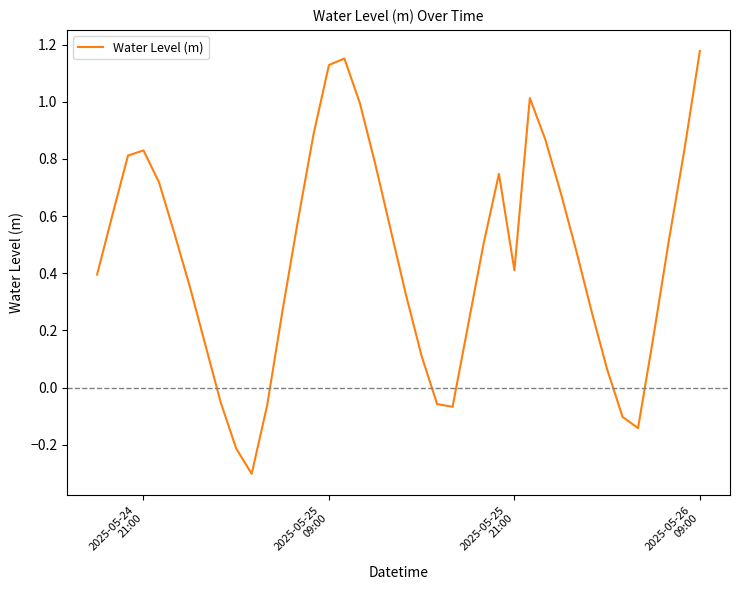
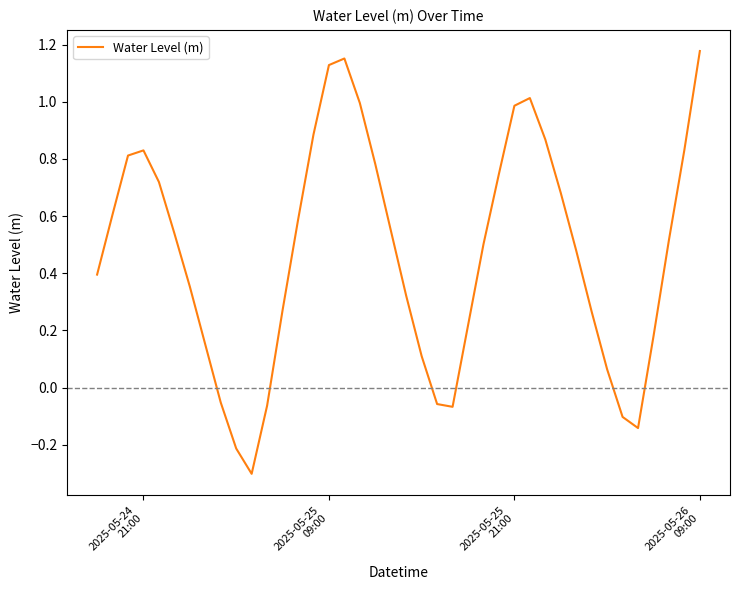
2025-05-25 21:00: 0.41 -> 0.99
